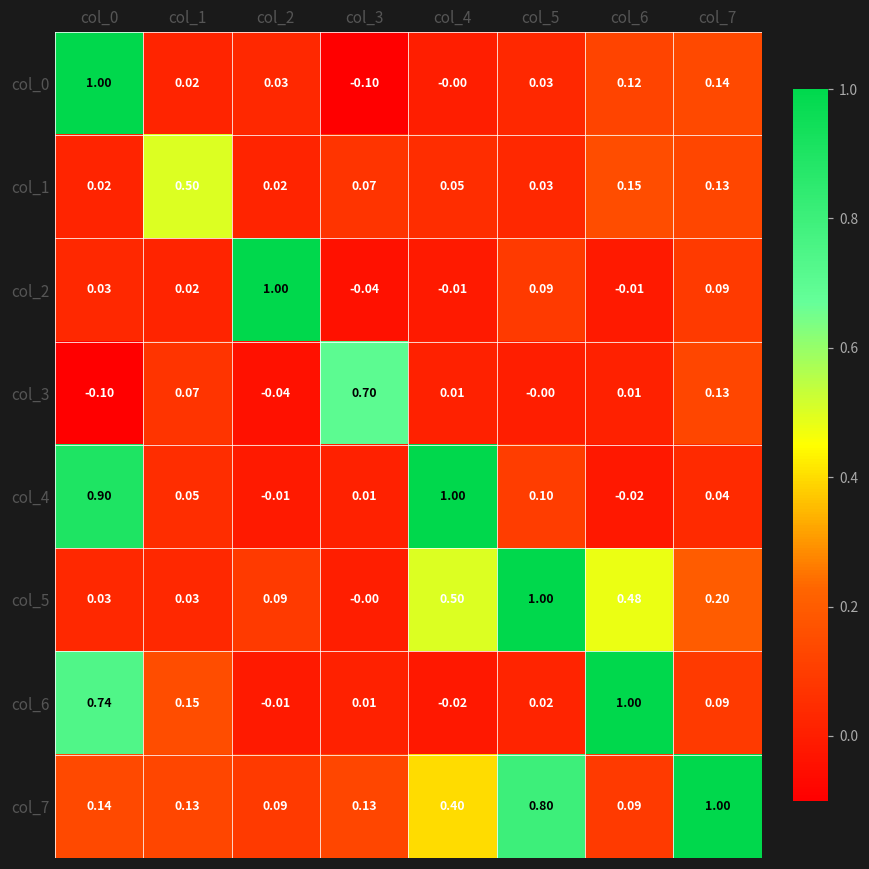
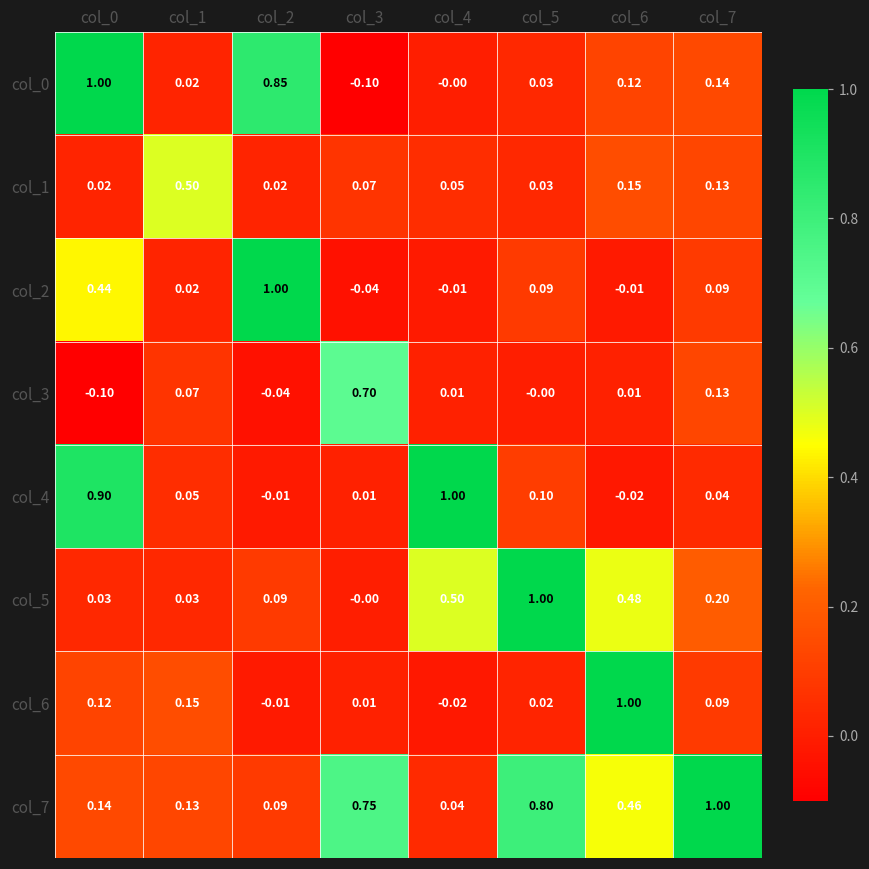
col_0, col_2: 0.03 -> 0.85
col_2, col_0: 0.03 -> 0.44
col_6, col_0: 0.74 -> 0.12
col_7, col_3: 0.13 -> 0.75
col_7, col_4: 0.40 -> 0.04
col_7, col_6: 0.09 -> 0.46
